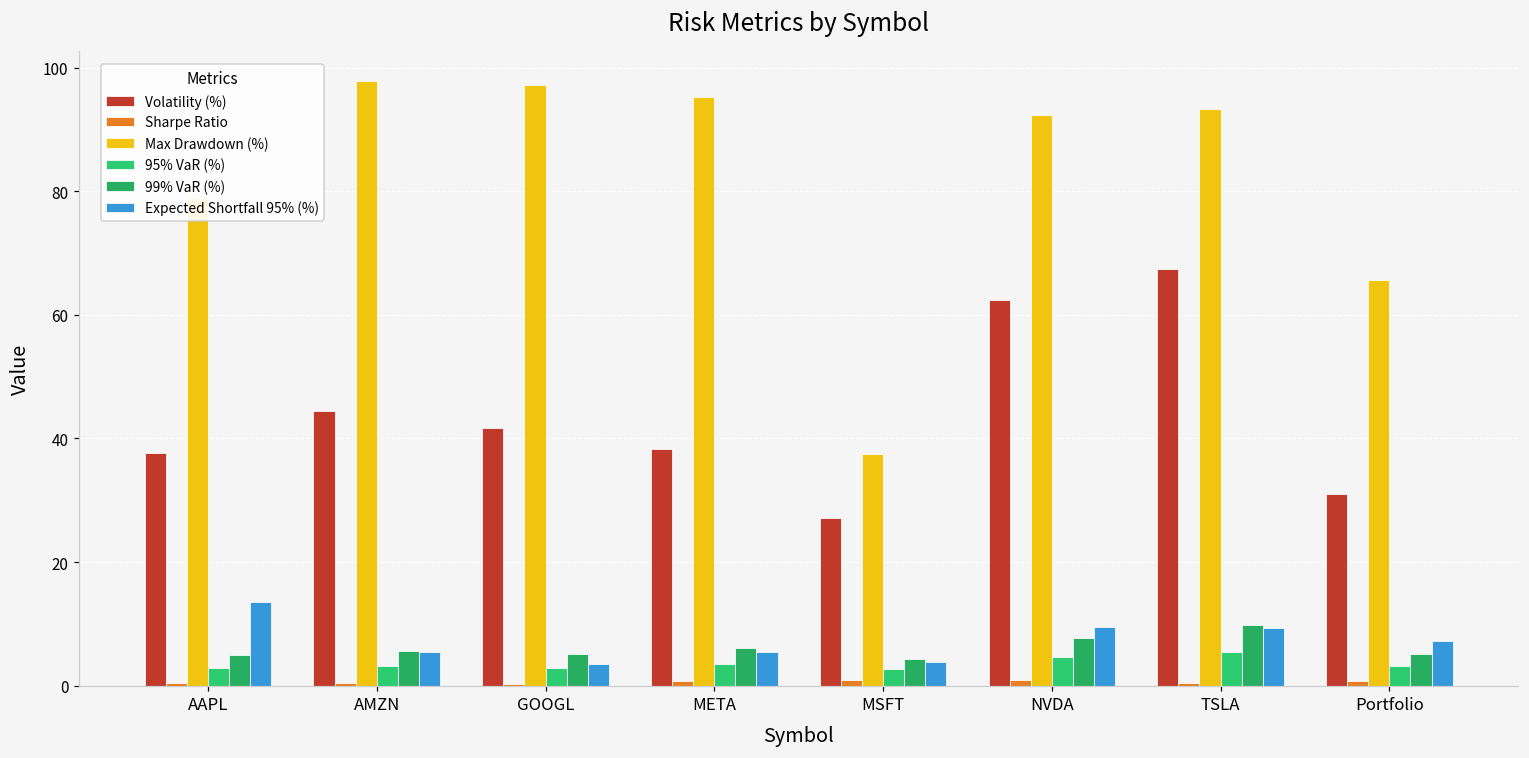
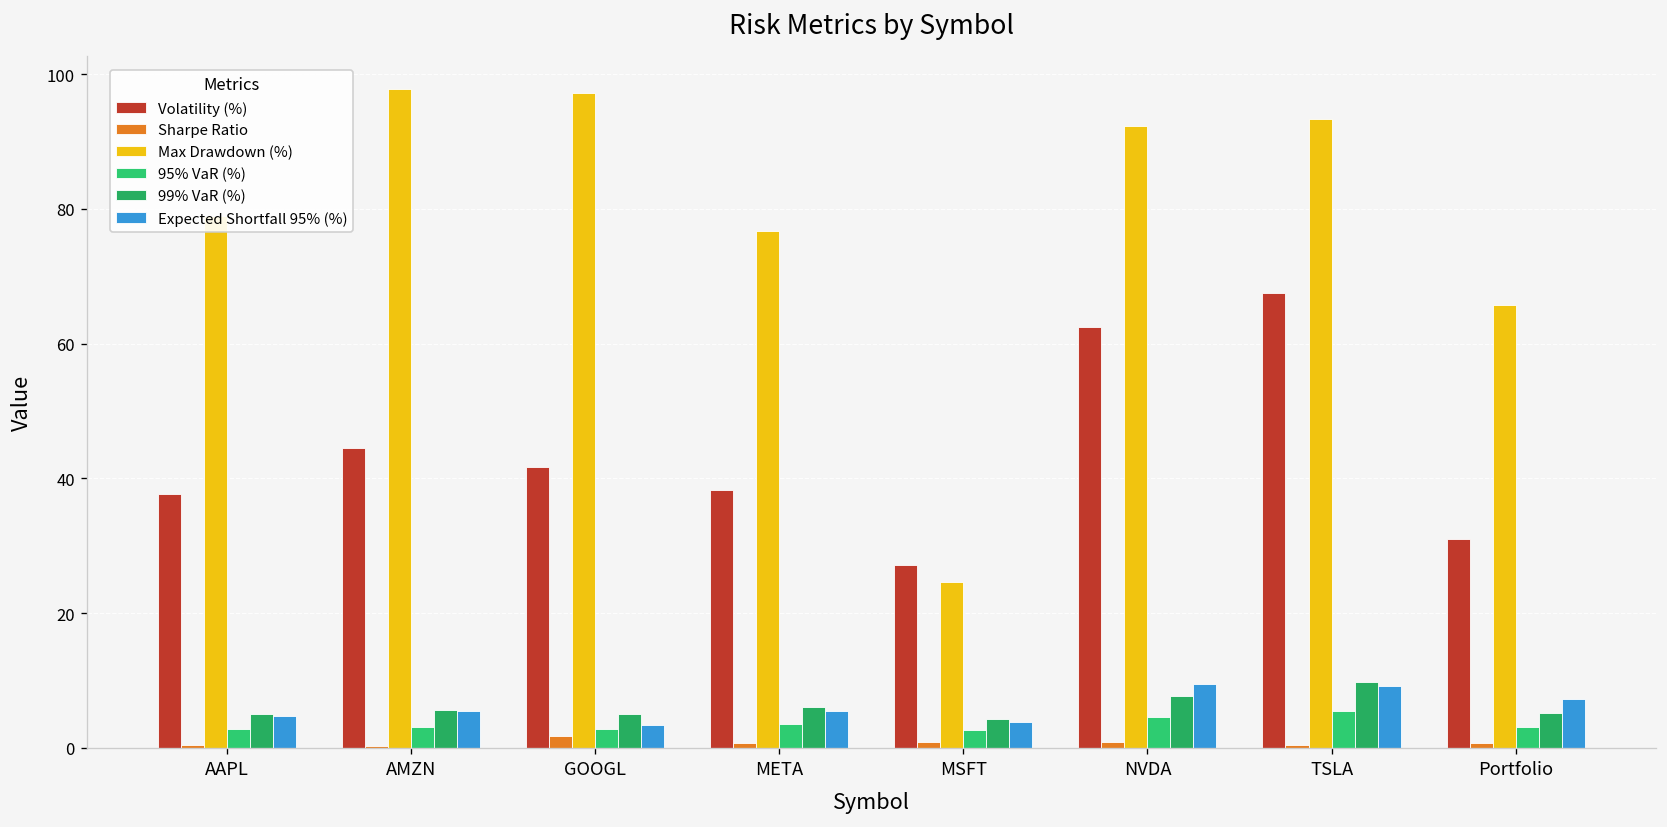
Expected Shortfall 95% (%), AAPL: 14 -> 5
Sharpe Ratio, GOOGL: 0 -> 2
Max Drawdown (%), META: 95 -> 77
Max Drawdown (%), MSFT: 38 -> 25
